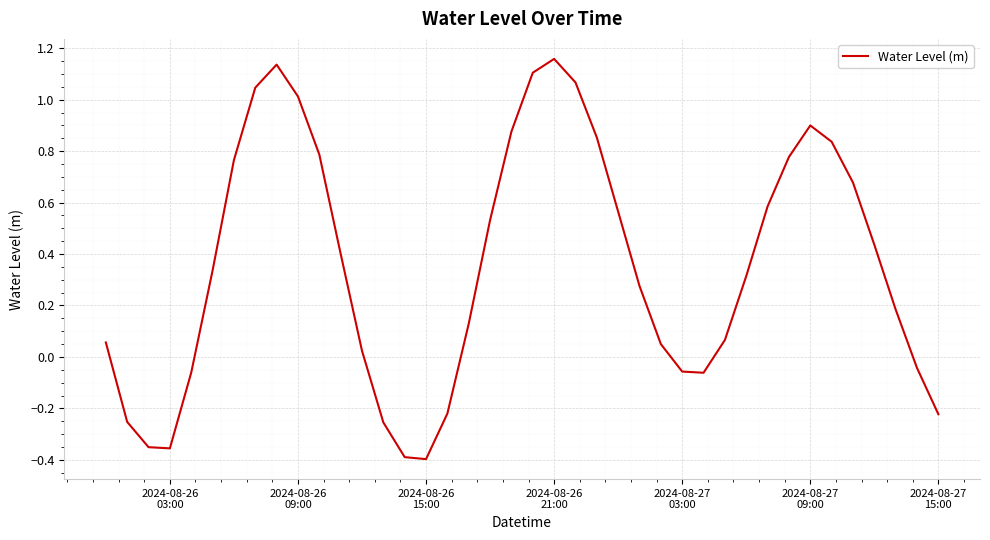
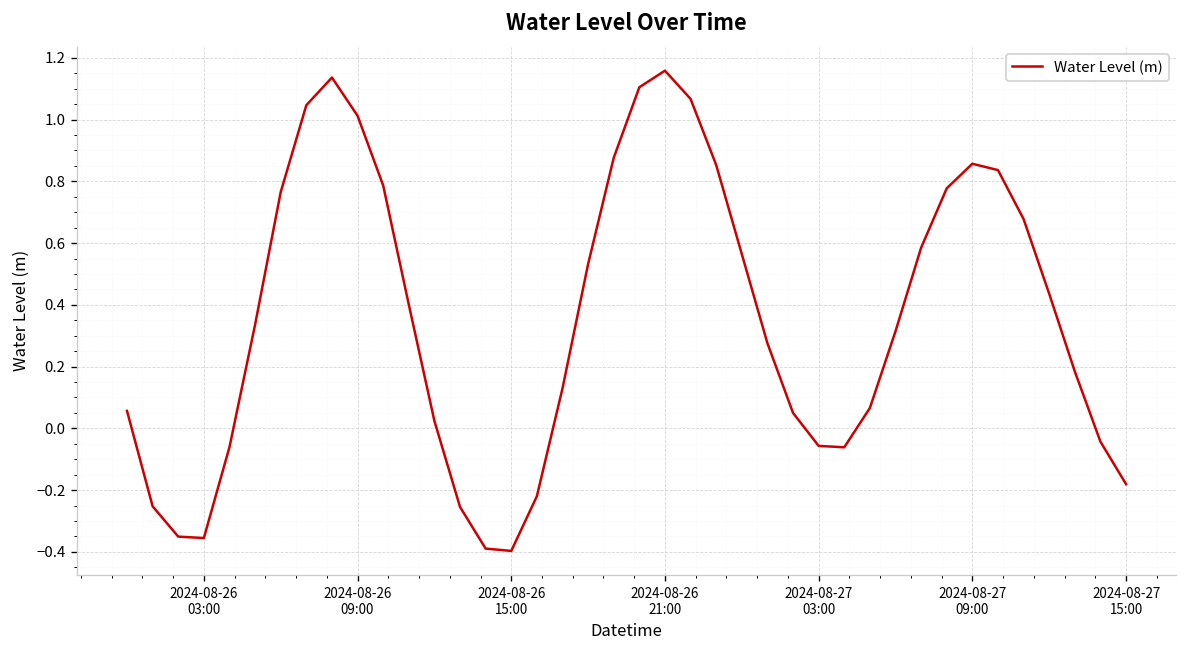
2024-08-27 09:00: 0.90 -> 0.86
2024-08-27 15:00: -0.22 -> -0.18
